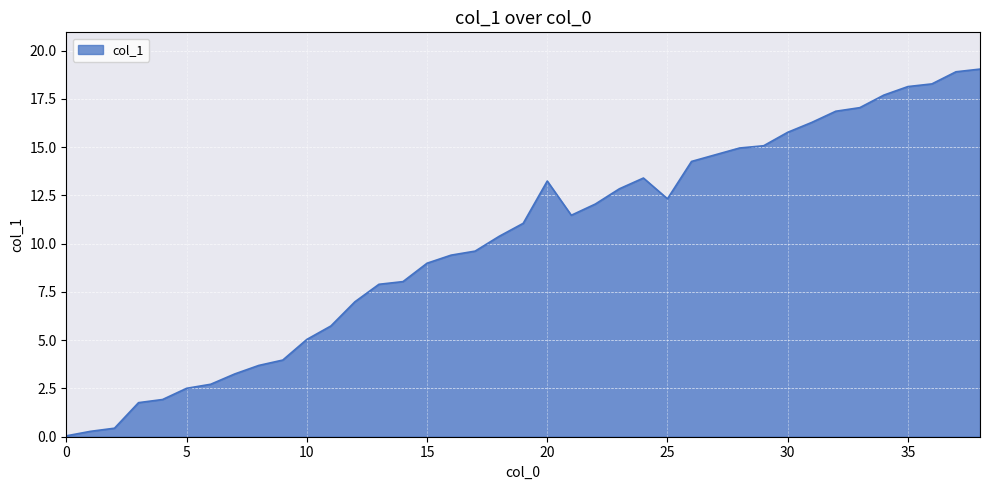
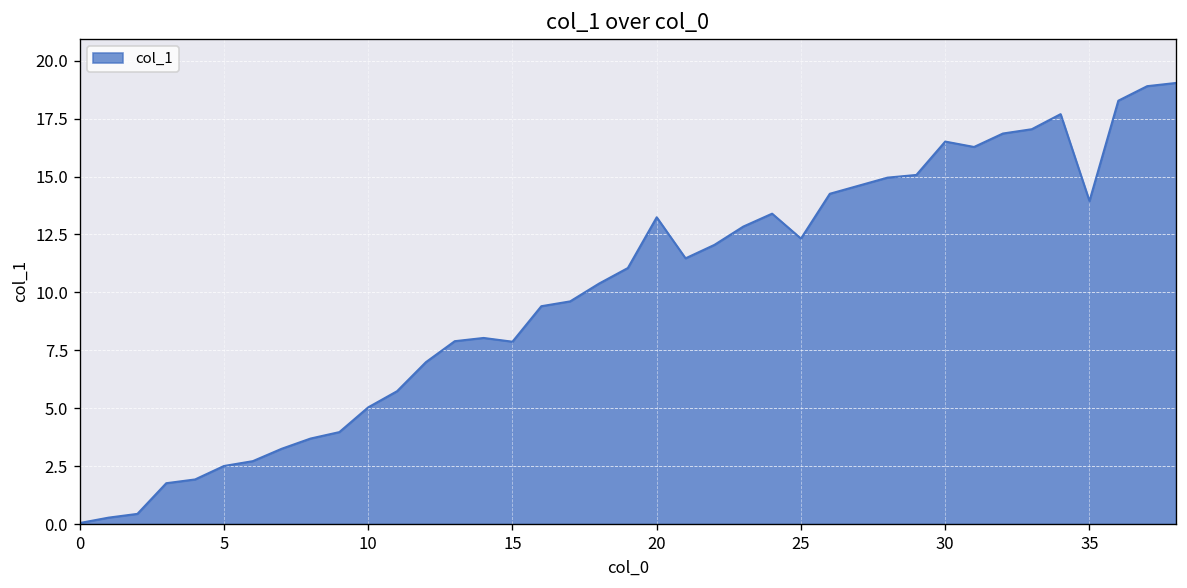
15: 9.0 -> 7.9
30: 15.8 -> 16.5
35: 18.1 -> 13.9
